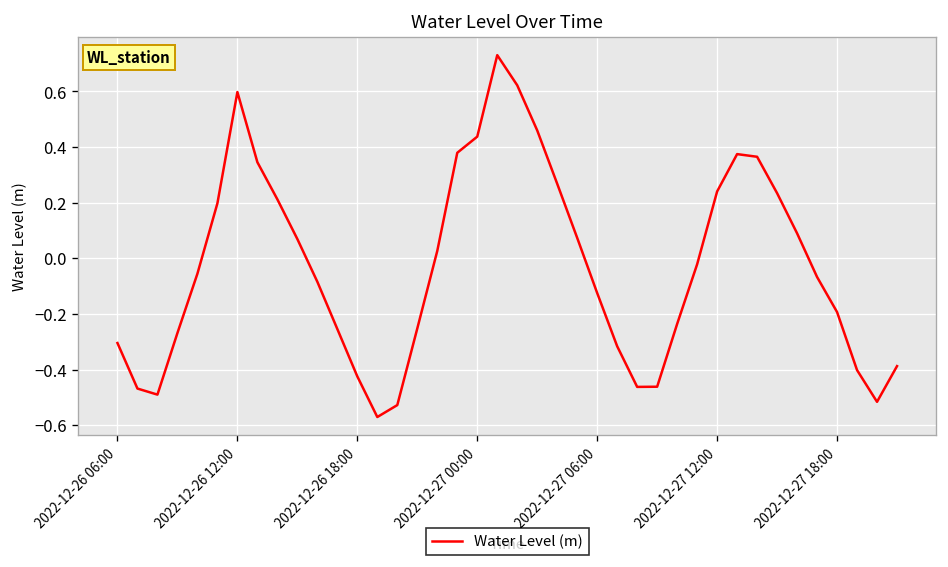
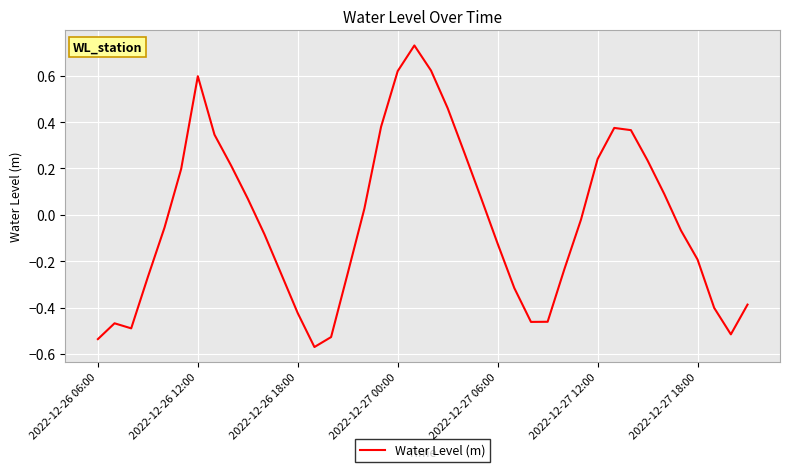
2022-12-26 06:00: -0.30 -> -0.54
2022-12-27 00:00: 0.44 -> 0.62
